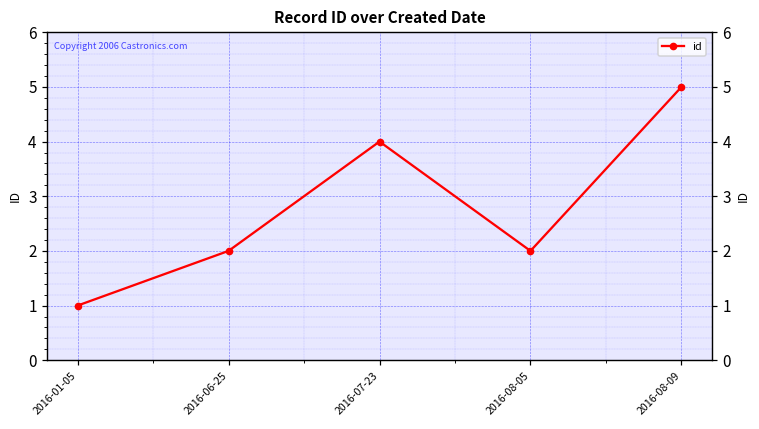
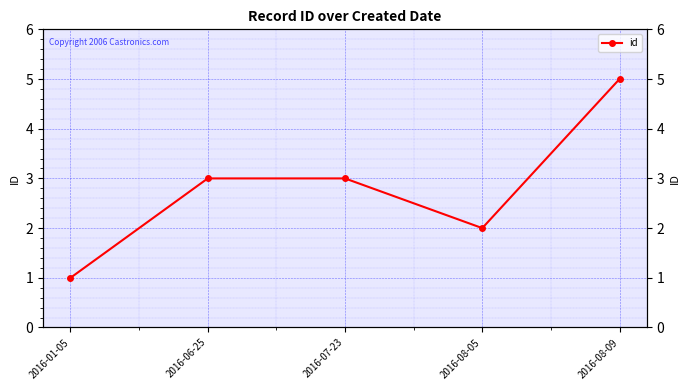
2016-06-25: 2 -> 3
2016-07-23: 4 -> 3
